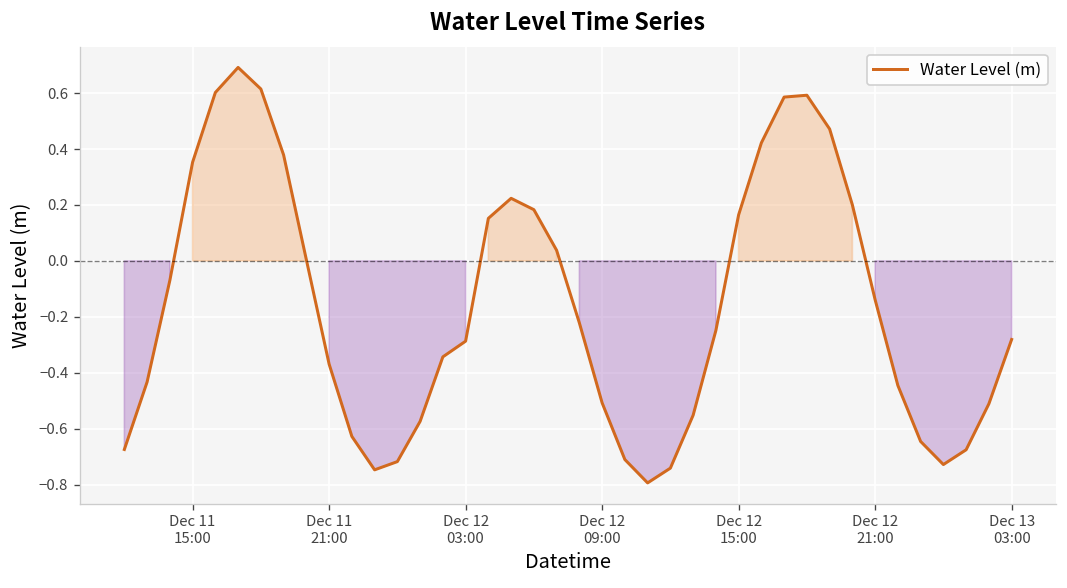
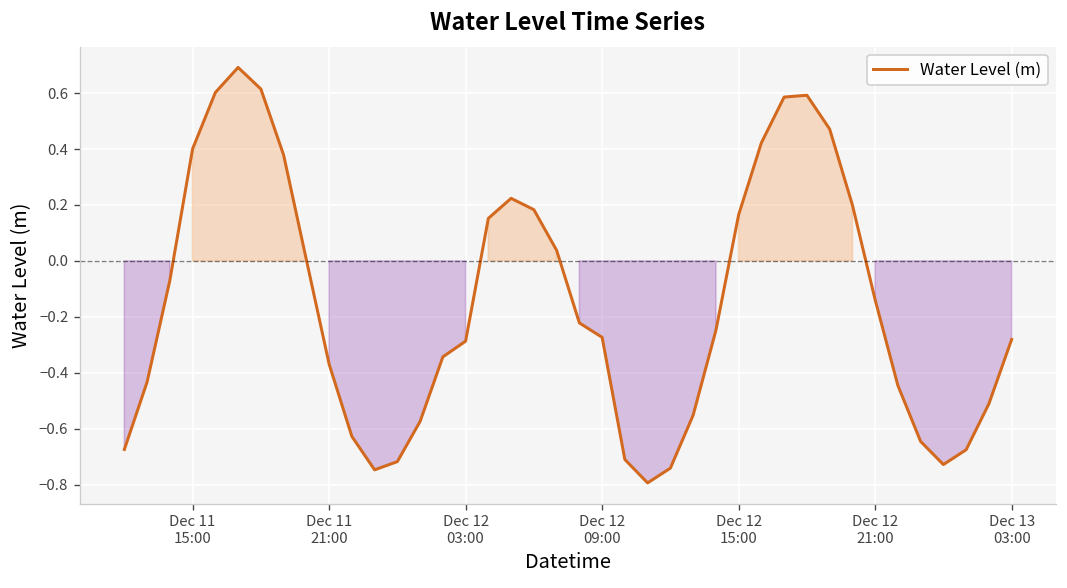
Dec 11 15:00: 0.35 -> 0.40
Dec 12 09:00: -0.51 -> -0.27
